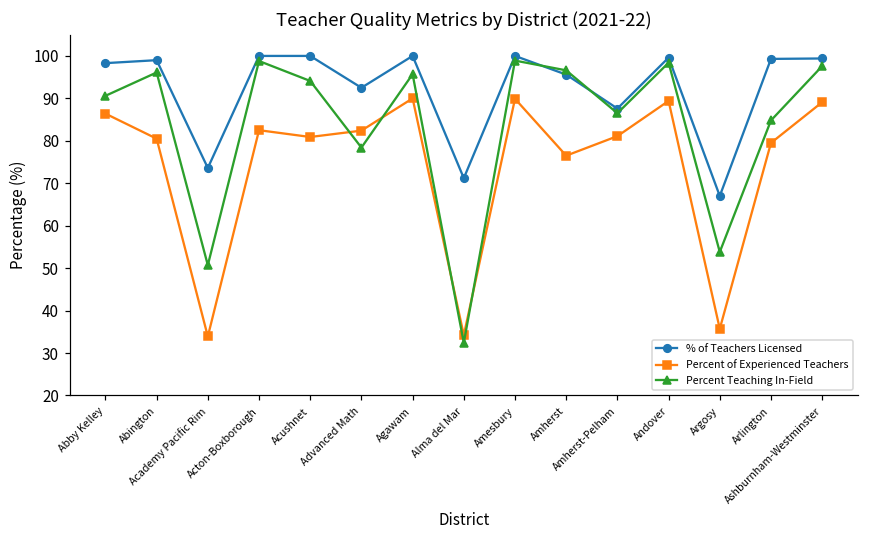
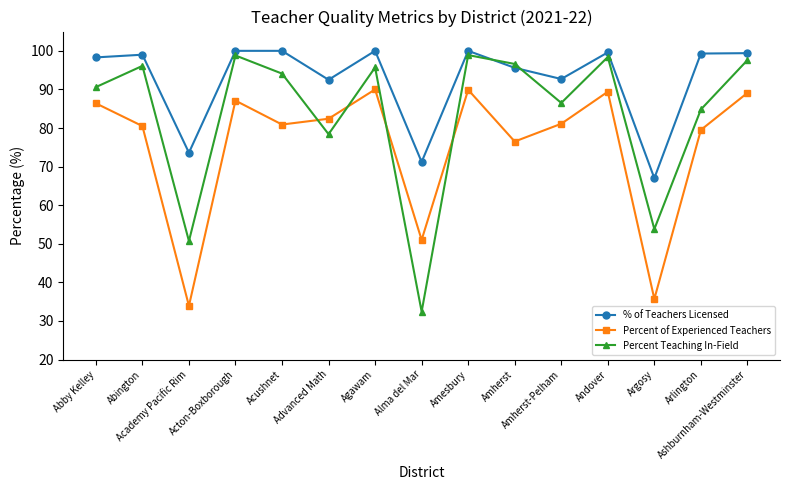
Percent of Experienced Teachers, Acton-Boxborough: 83 -> 87
Percent of Experienced Teachers, Alma del Mar: 34 -> 51
% of Teachers Licensed, Amherst-Pelham: 88 -> 93
